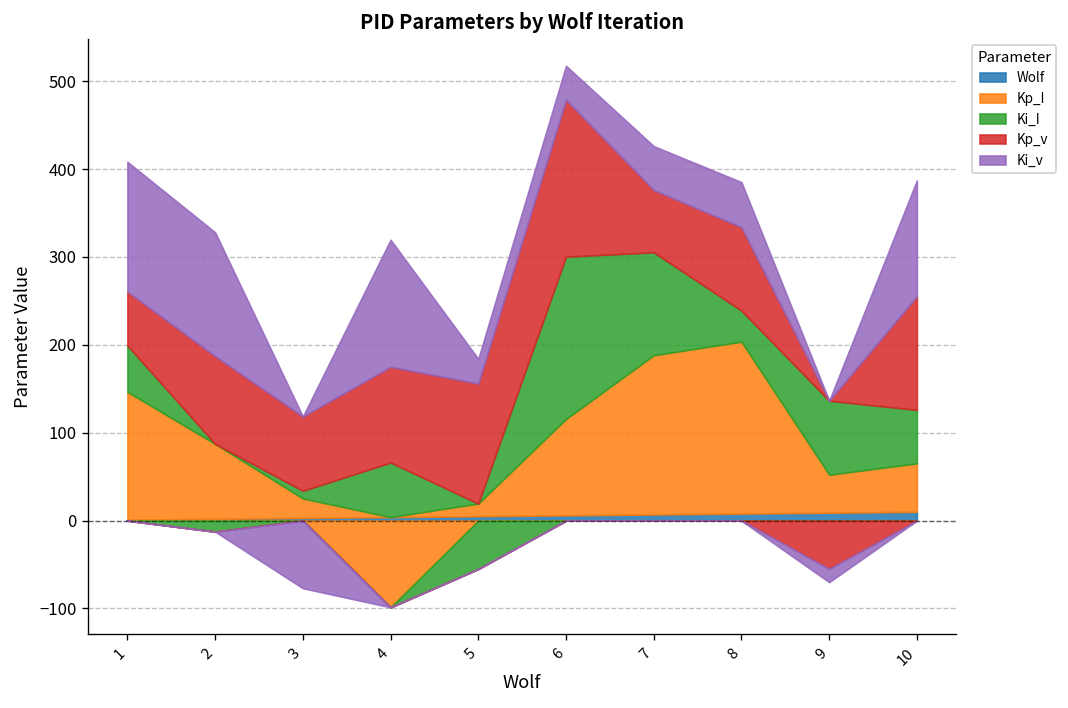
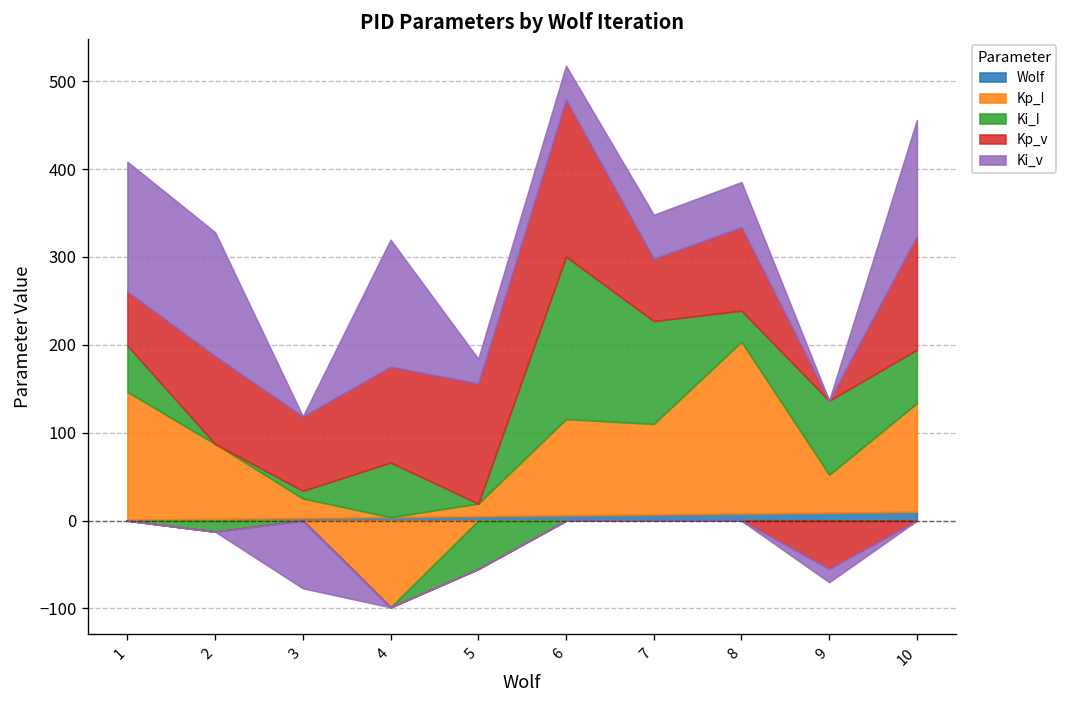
Kp_I, 7: 180 -> 100
Kp_I, 10: 60 -> 120
